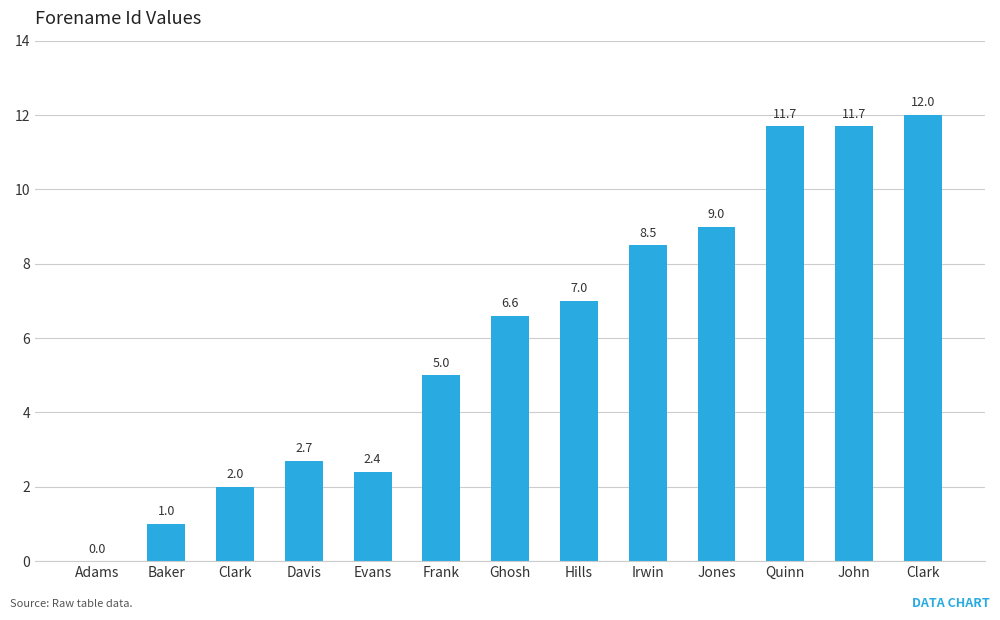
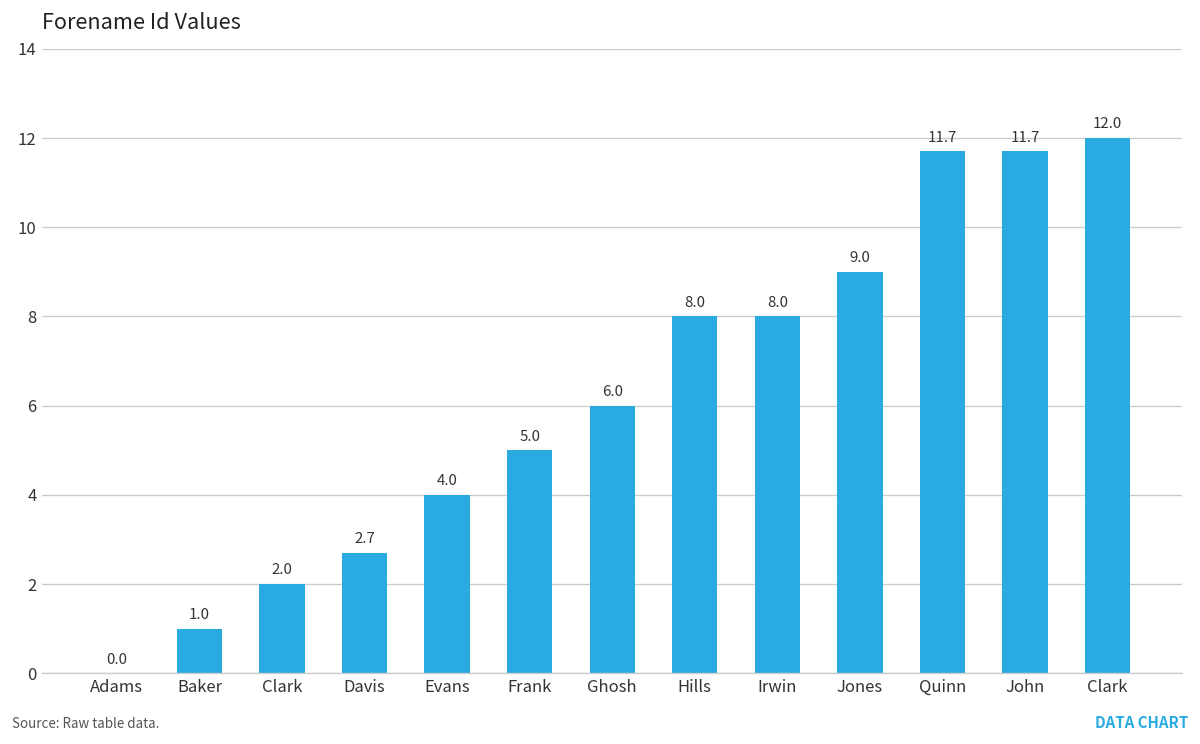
Evans: 2.4 -> 4.0
Ghosh: 6.6 -> 6.0
Hills: 7.0 -> 8.0
Irwin: 8.5 -> 8.0
